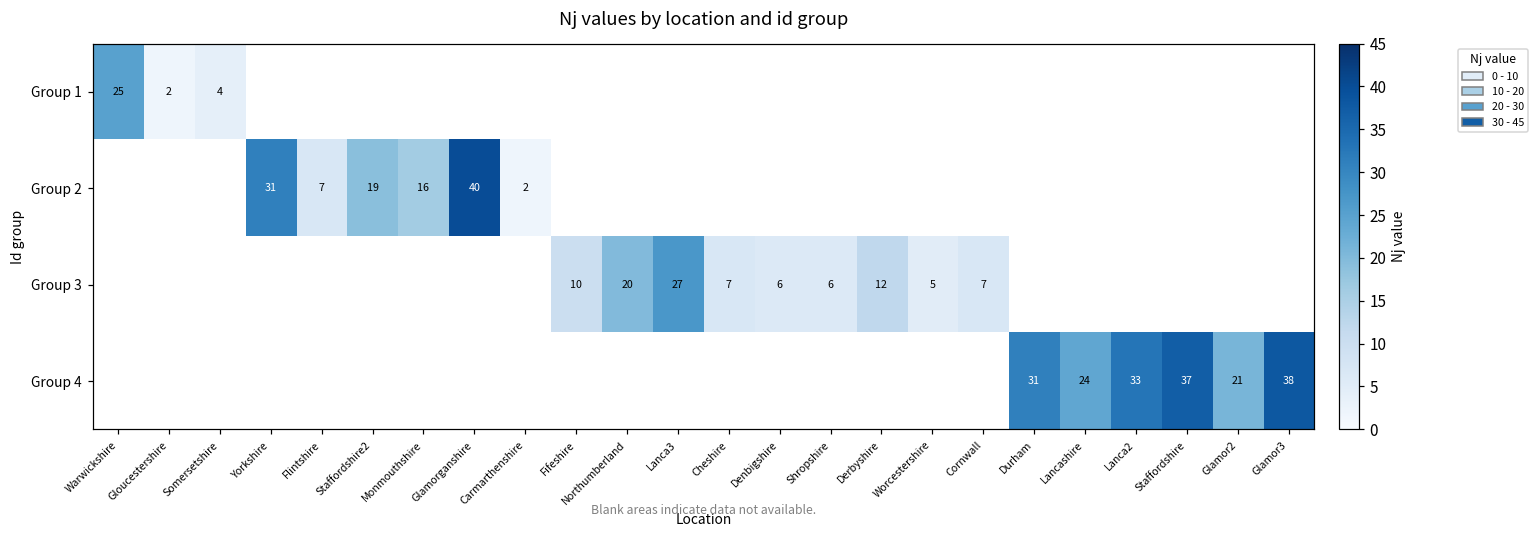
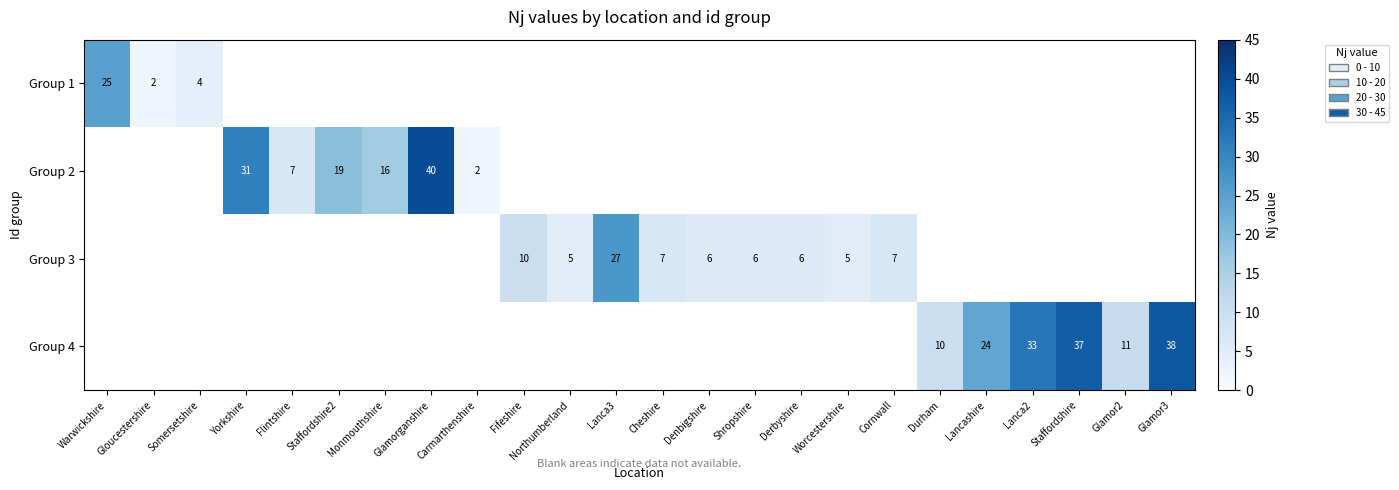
Group 3, Northumberland: 20 -> 5
Group 3, Derbyshire: 12 -> 6
Group 4, Durham: 31 -> 10
Group 4, Glamor2: 21 -> 11
